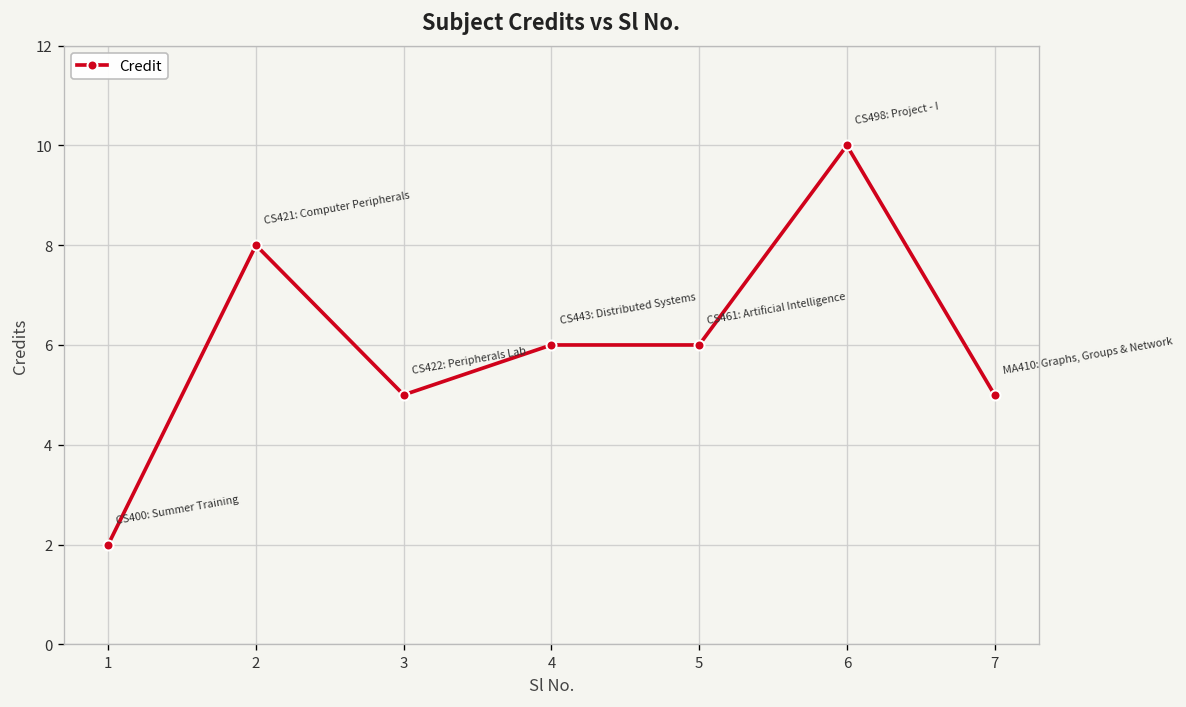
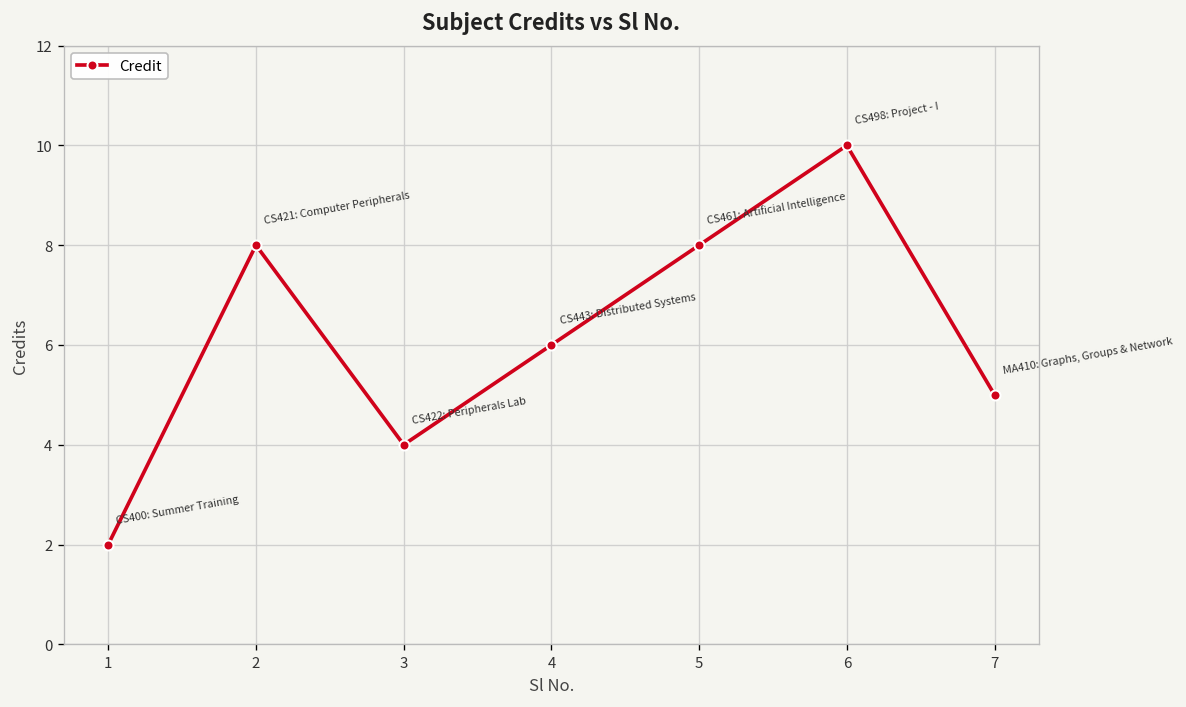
3: 5 -> 4
5: 6 -> 8
